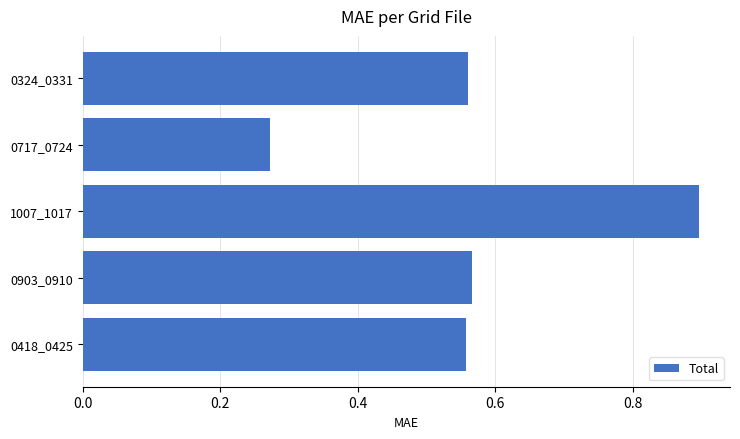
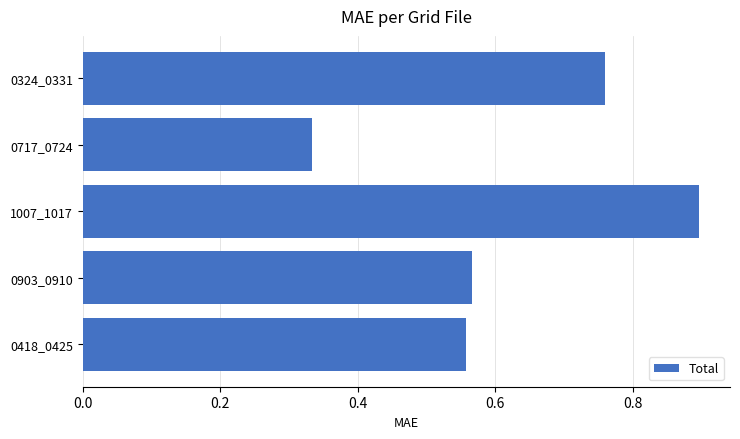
0324_0331: 0.56 -> 0.76
0717_0724: 0.27 -> 0.33
